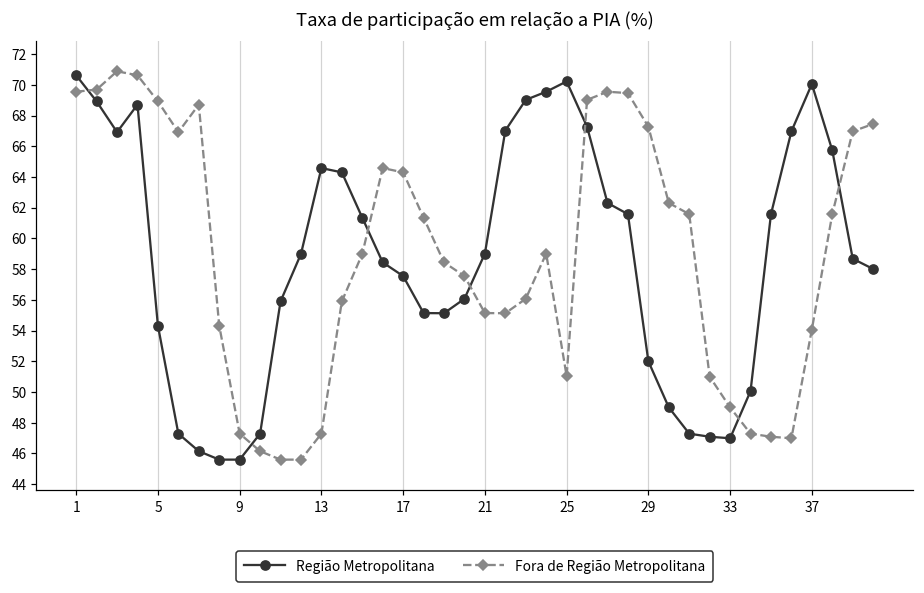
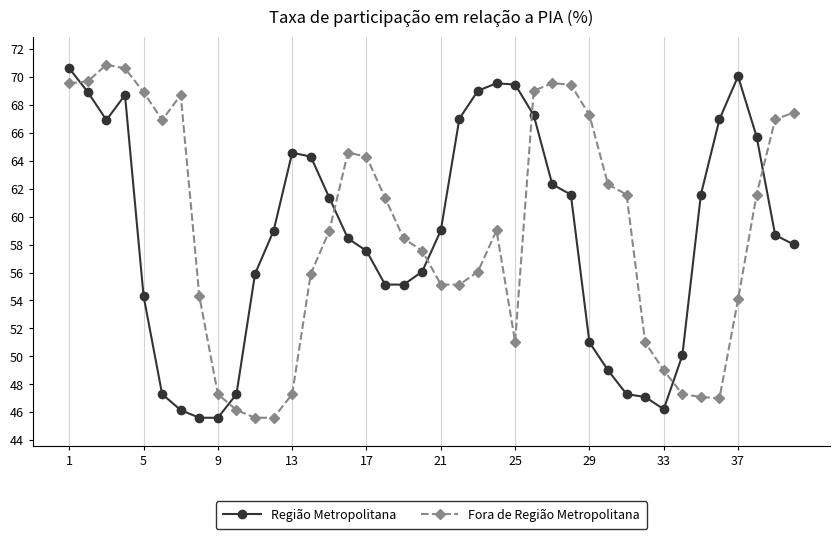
Região Metropolitana, 25: 70.2 -> 69.5
Região Metropolitana, 29: 52.0 -> 51.0
Região Metropolitana, 33: 47.0 -> 46.2
